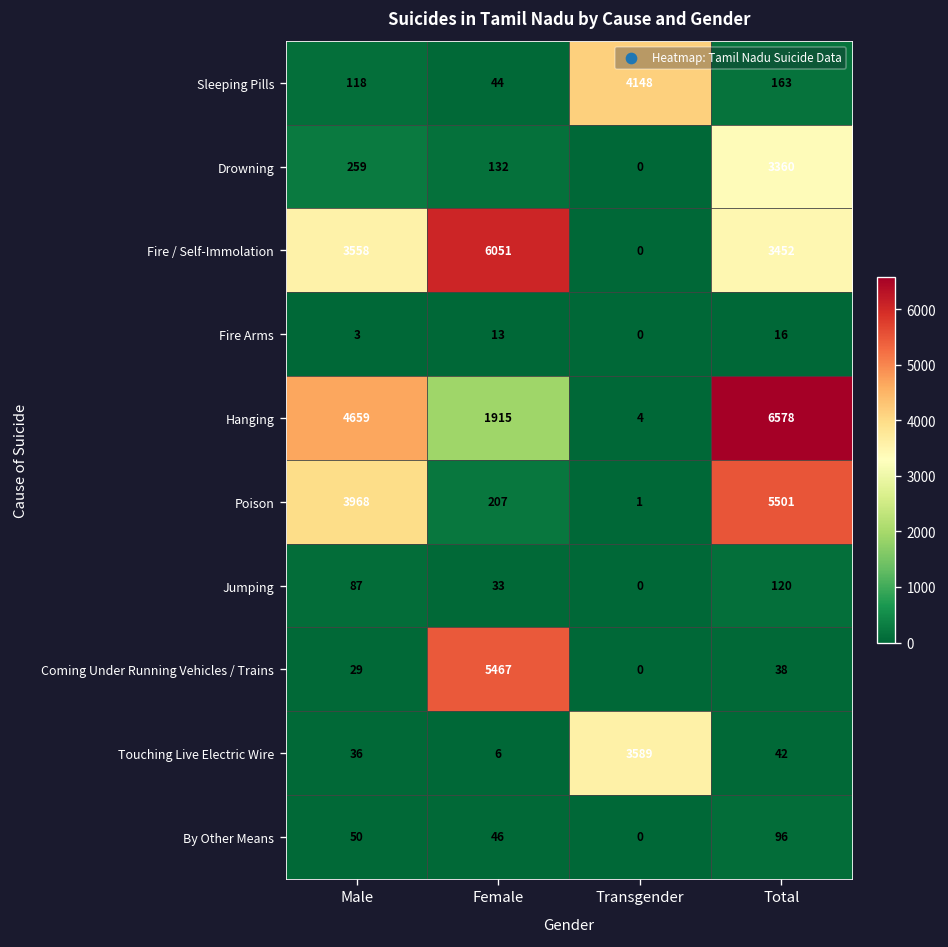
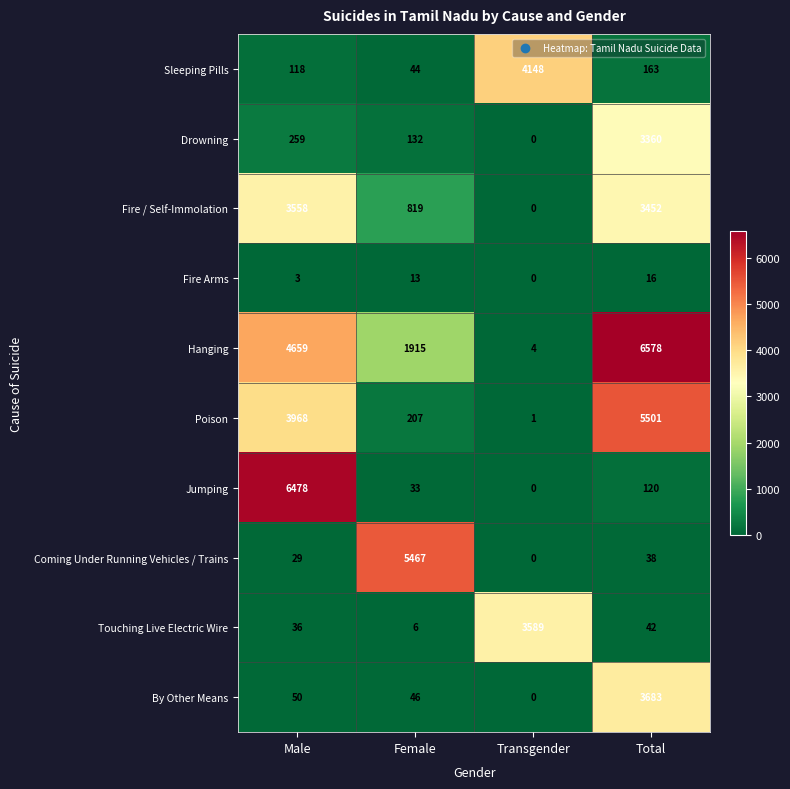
Fire / Self-Immolation, Female: 6051 -> 819
Jumping, Male: 87 -> 6478
By Other Means, Total: 96 -> 3683
